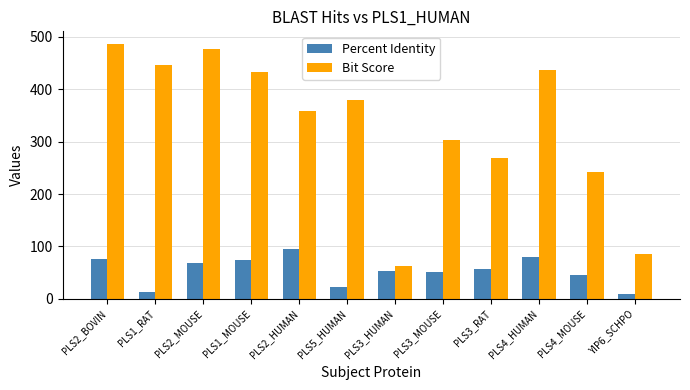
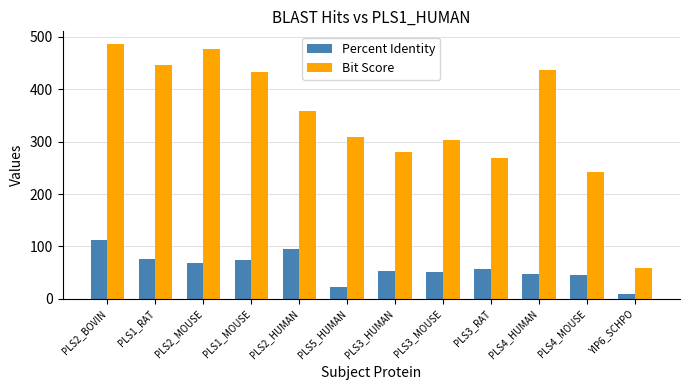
Percent Identity, PLS2_BOVIN: 80 -> 110
Percent Identity, PLS1_RAT: 10 -> 80
Bit Score, PLS5_HUMAN: 380 -> 310
Bit Score, PLS3_HUMAN: 60 -> 280
Percent Identity, PLS4_HUMAN: 80 -> 50
Bit Score, YIP6_SCHPO: 90 -> 60
